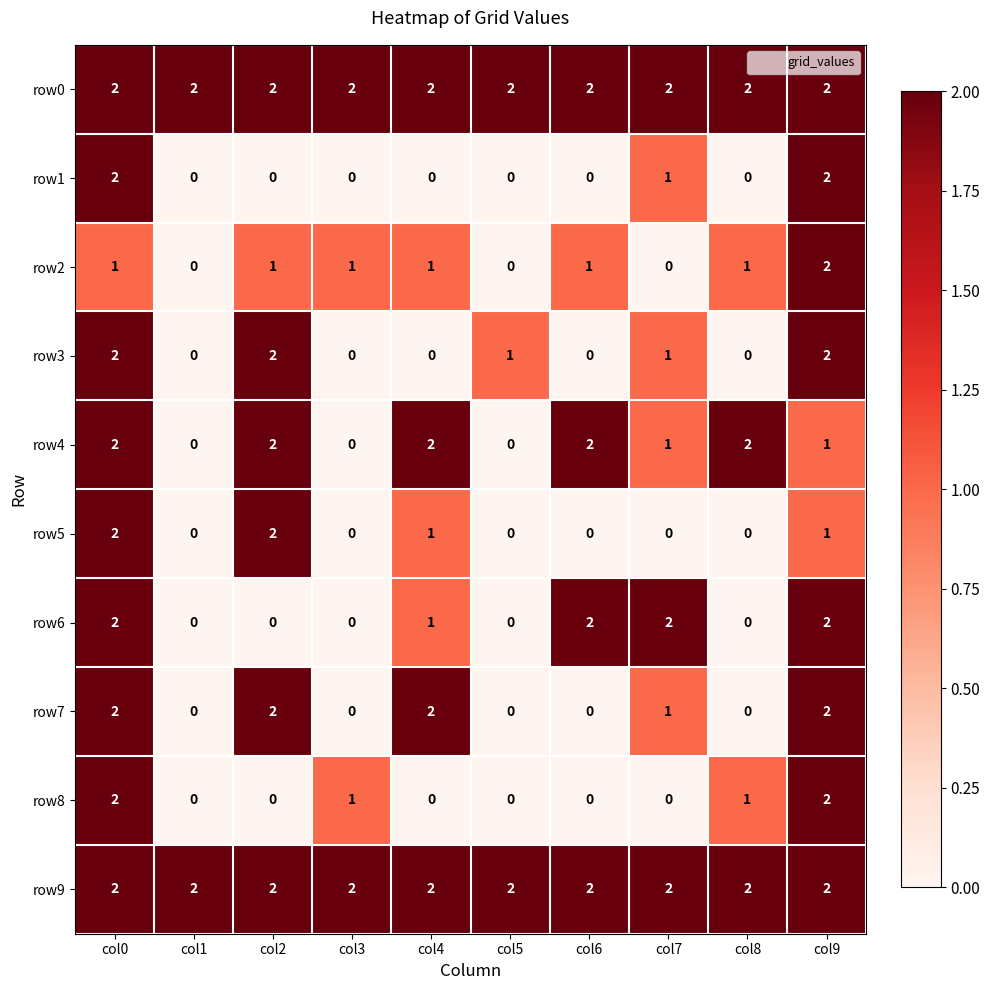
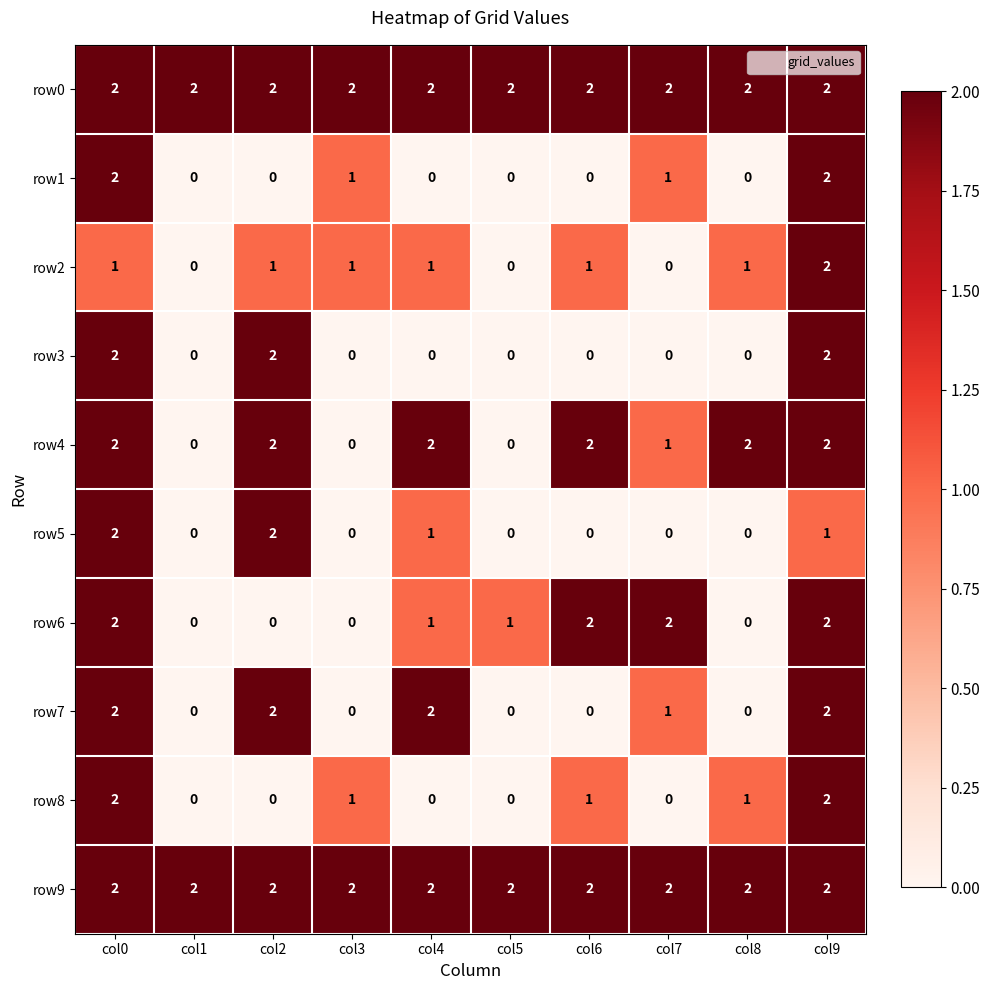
row1, col3: 0 -> 1
row3, col5: 1 -> 0
row3, col7: 1 -> 0
row4, col9: 1 -> 2
row6, col5: 0 -> 1
row8, col6: 0 -> 1
